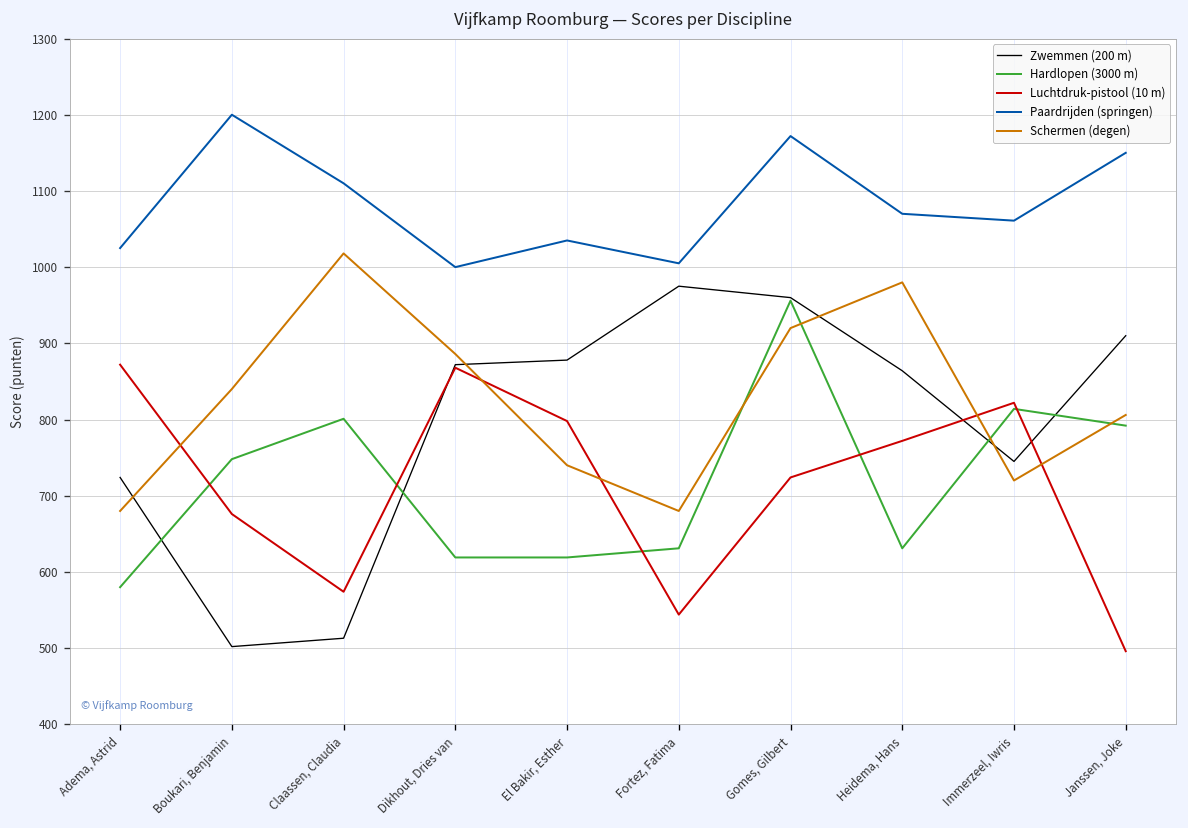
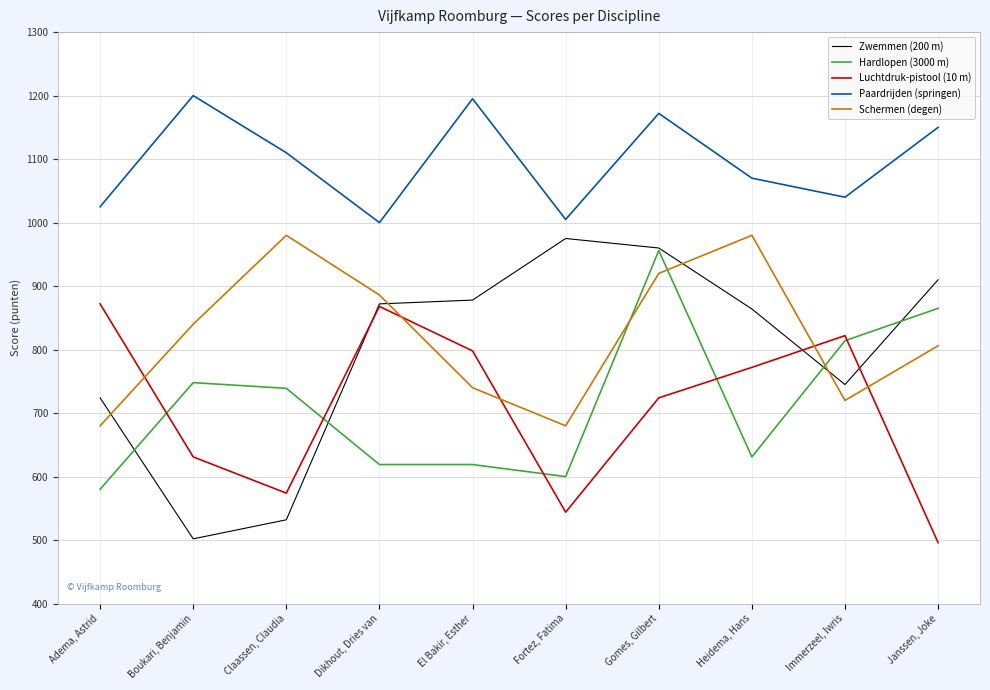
Luchtdruk-pistool (10 m), Boukari, Benjamin: 680 -> 630
Zwemmen (200 m), Claassen, Claudia: 510 -> 530
Hardlopen (3000 m), Claassen, Claudia: 800 -> 740
Schermen (degen), Claassen, Claudia: 1020 -> 980
Paardrijden (springen), El Bakir, Esther: 1040 -> 1200
Hardlopen (3000 m), Fortez, Fatima: 630 -> 600
Paardrijden (springen), Immerzeel, Iwris: 1060 -> 1040
Hardlopen (3000 m), Janssen, Joke: 790 -> 870
